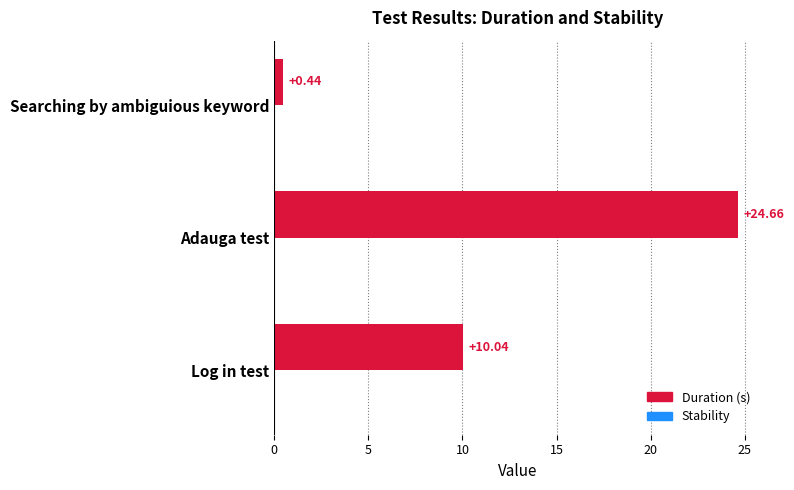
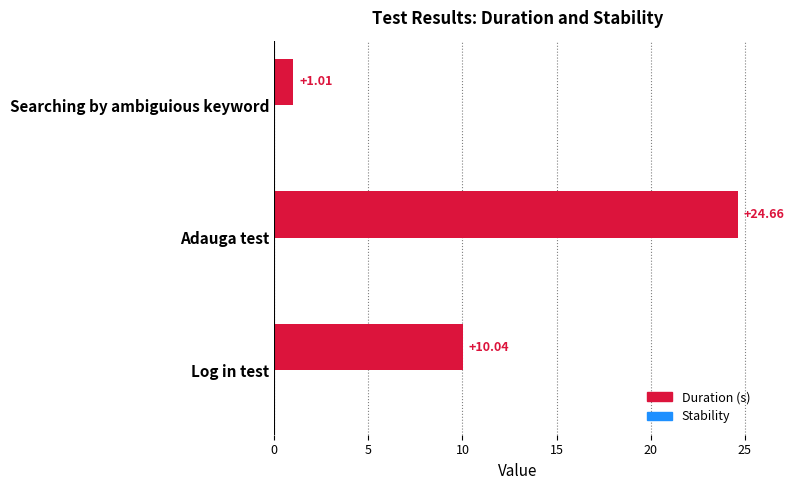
Duration (s), Searching by ambiguious keyword: +0.44 -> +1.01
